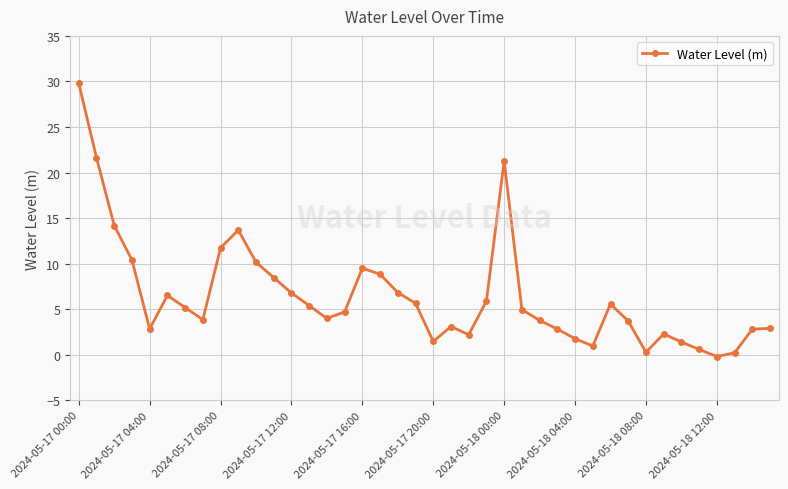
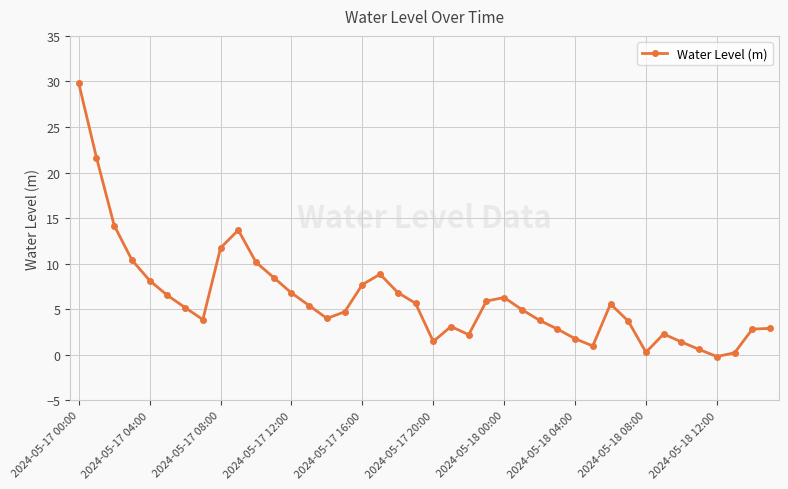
2024-05-17 04:00: 3 -> 8
2024-05-17 16:00: 10 -> 8
2024-05-18 00:00: 21 -> 6
